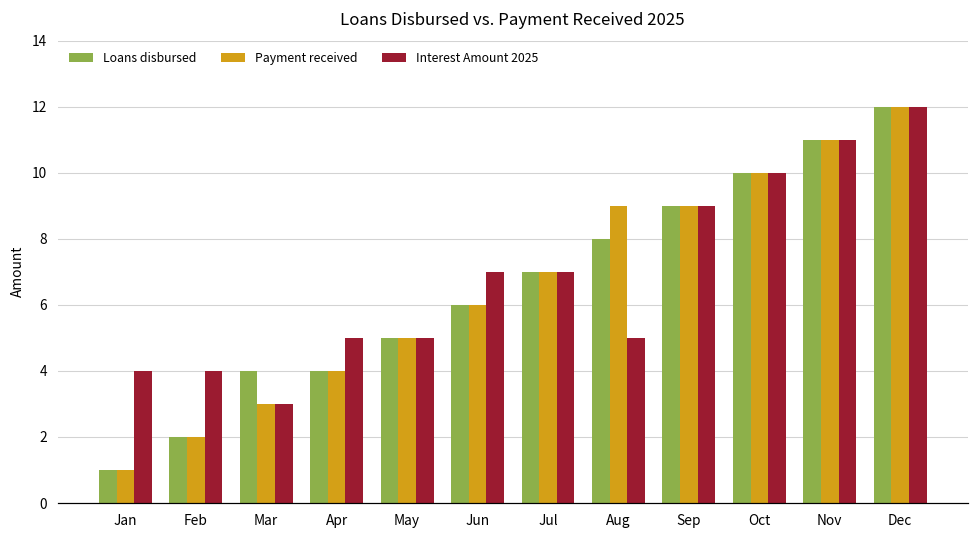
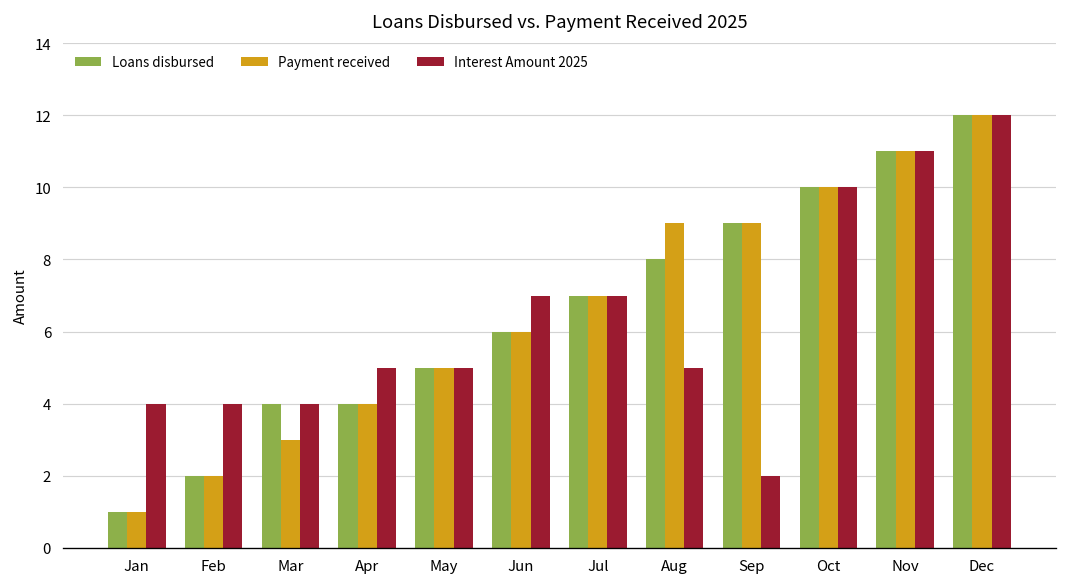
Interest Amount 2025, Mar: 3 -> 4
Interest Amount 2025, Sep: 9 -> 2
